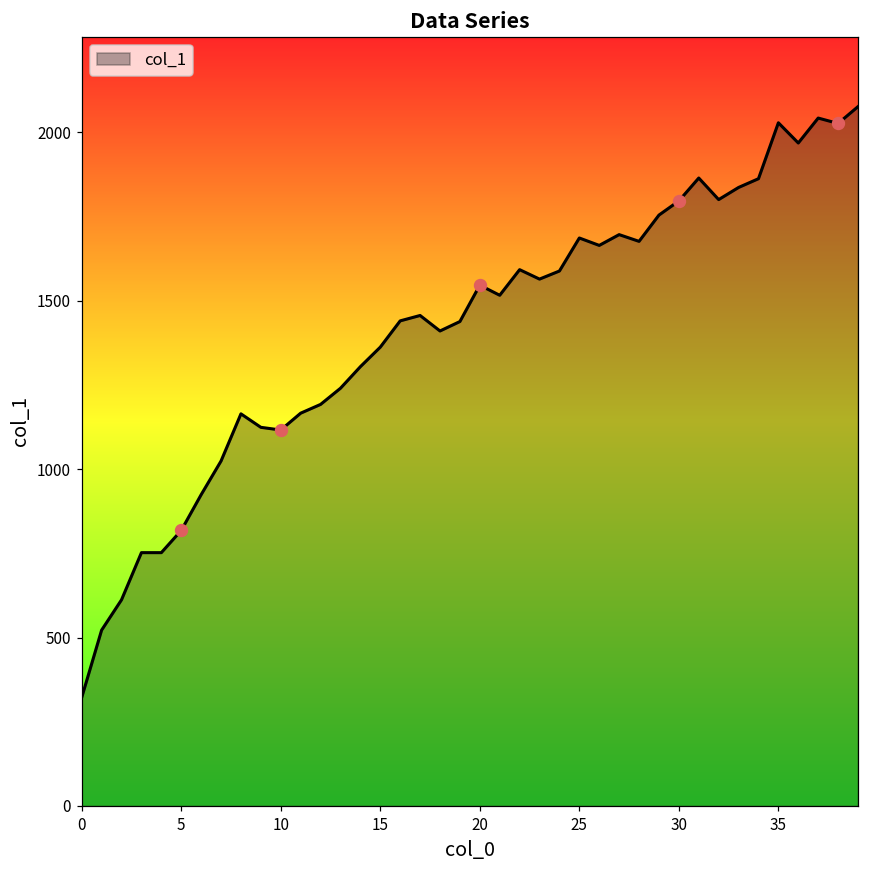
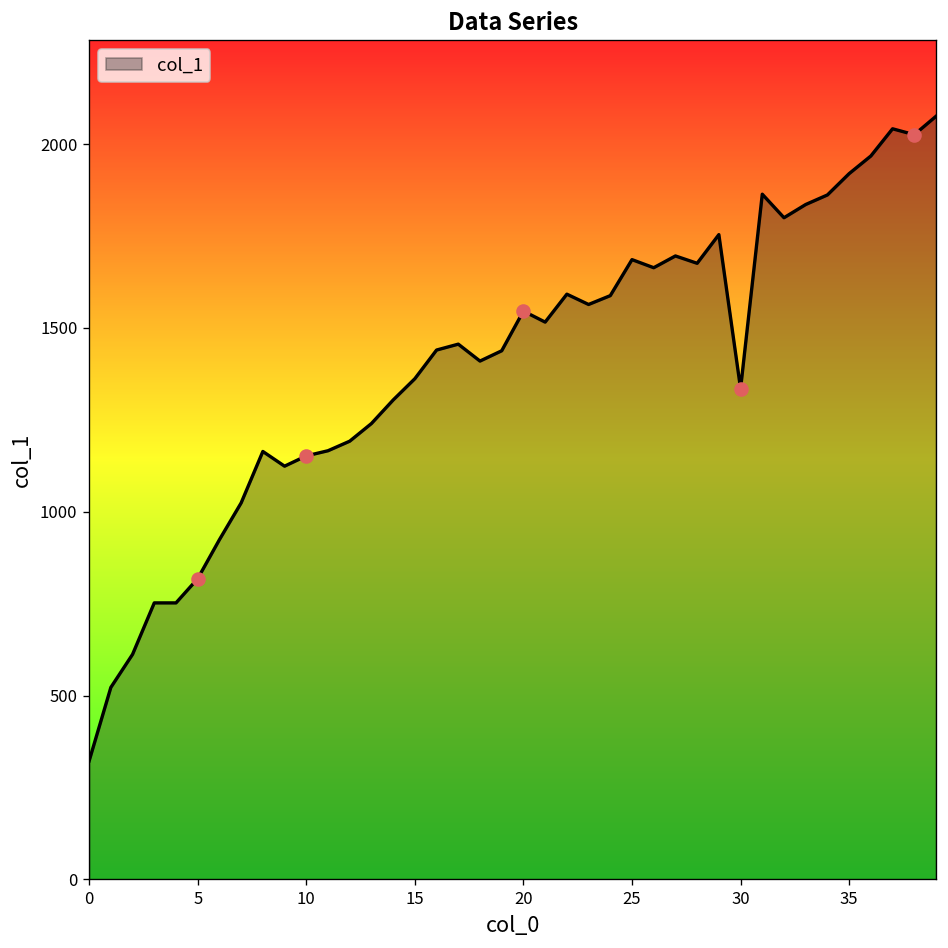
col_1, 10: 1120 -> 1150
col_1, 30: 1800 -> 1340
col_1, 35: 2030 -> 1920
